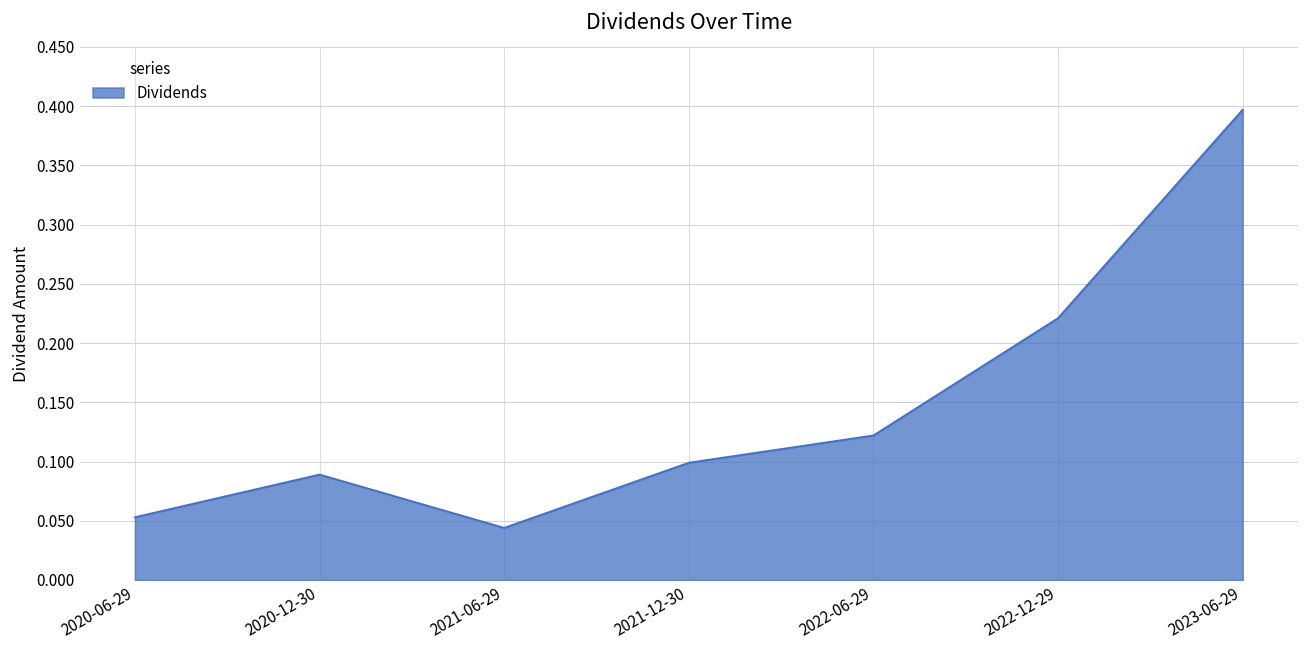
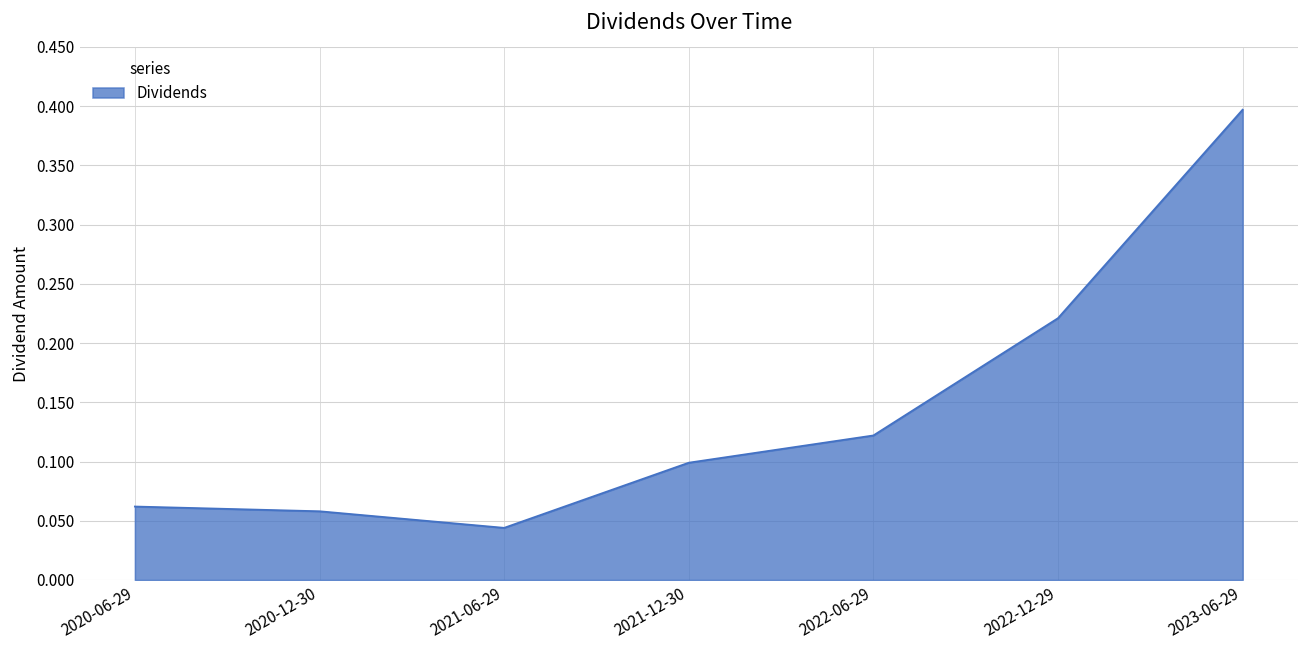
2020-06-29: 0.053 -> 0.062
2020-12-30: 0.089 -> 0.058
